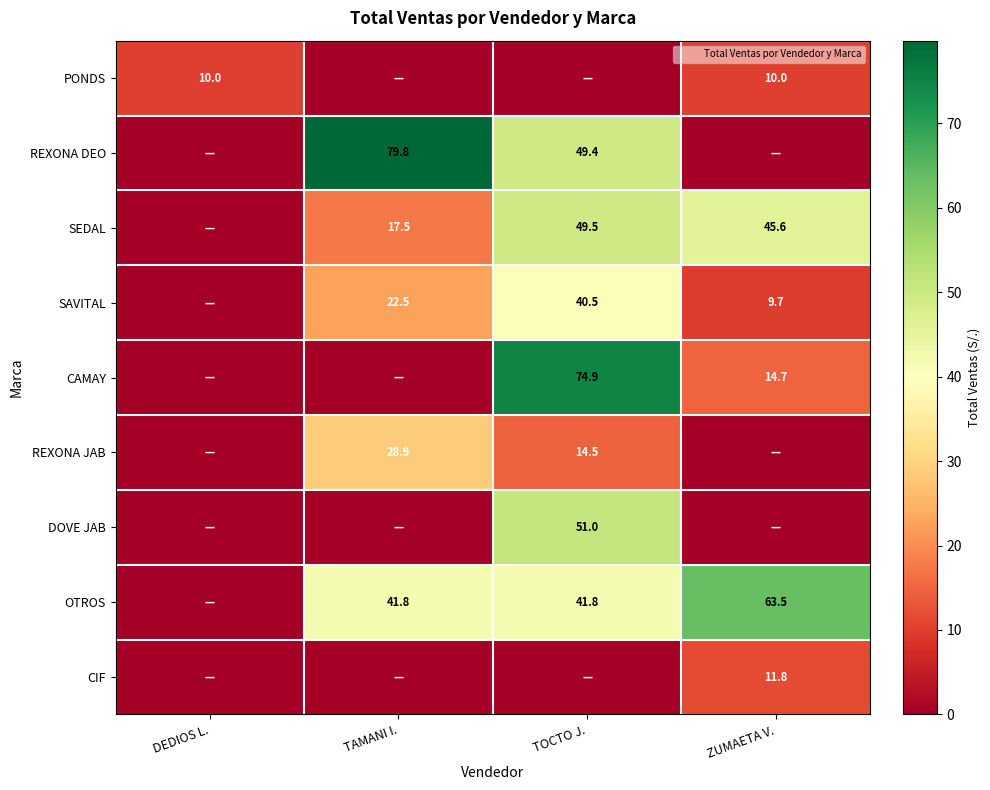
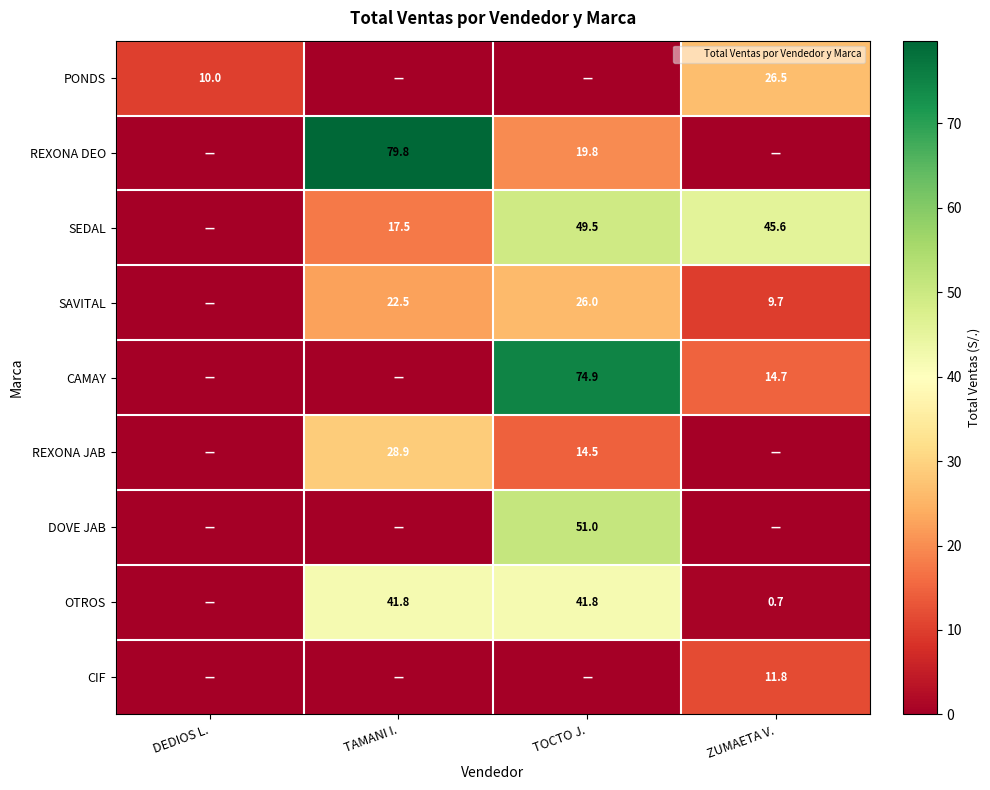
PONDS, ZUMAETA V.: 10.0 -> 26.5
REXONA DEO, TOCTO J.: 49.4 -> 19.8
SAVITAL, TOCTO J.: 40.5 -> 26.0
OTROS, ZUMAETA V.: 63.5 -> 0.7
